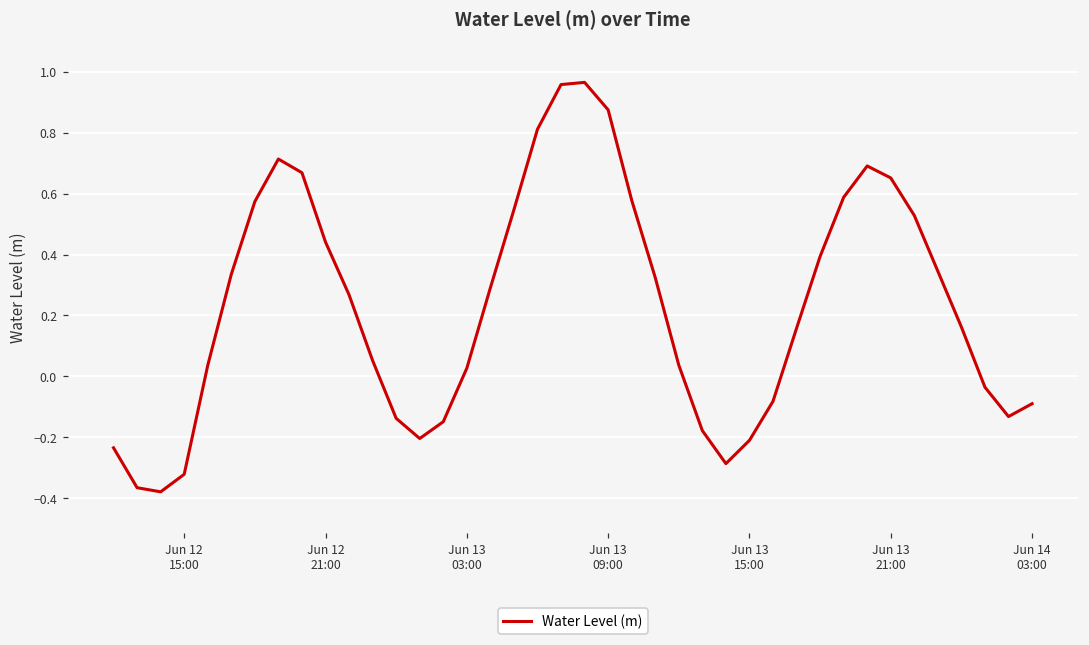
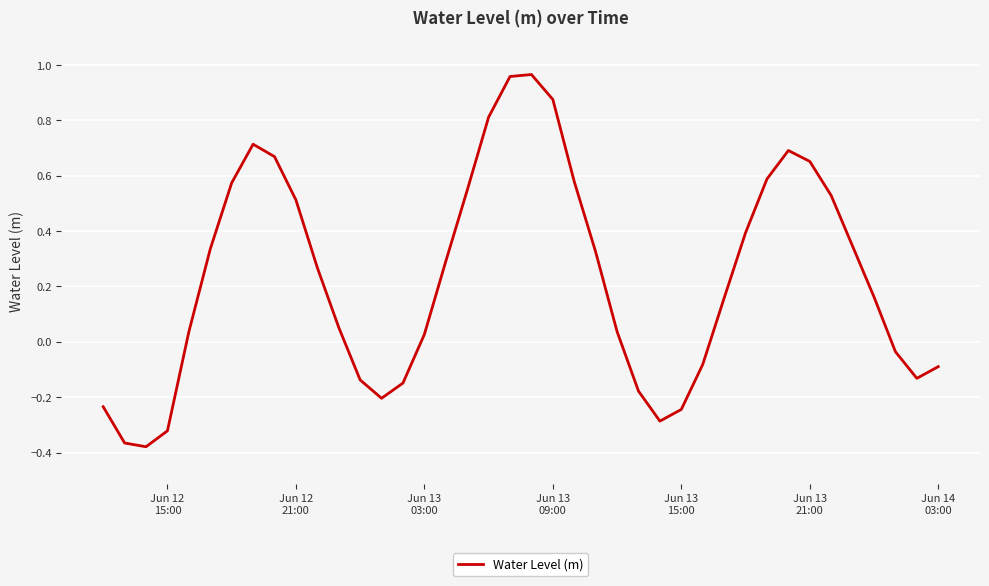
Jun 12 21:00: 0.44 -> 0.51
Jun 13 15:00: -0.21 -> -0.24
